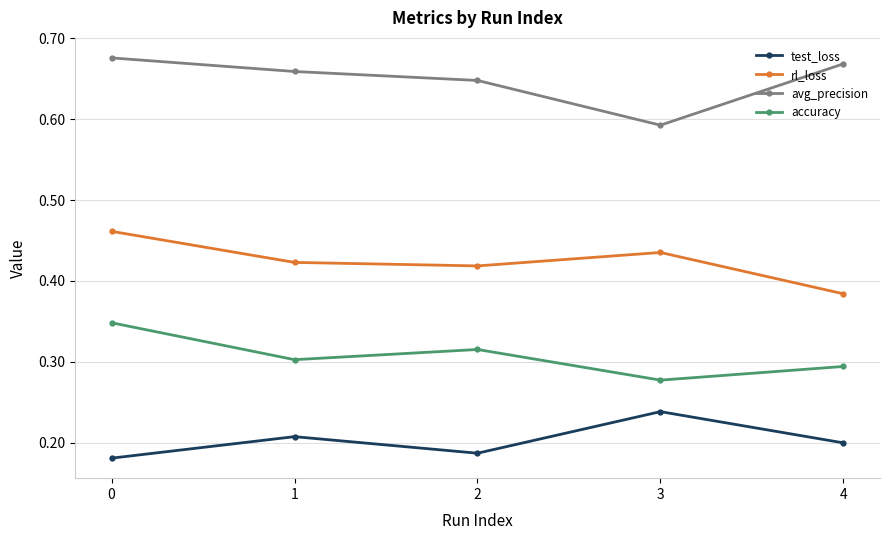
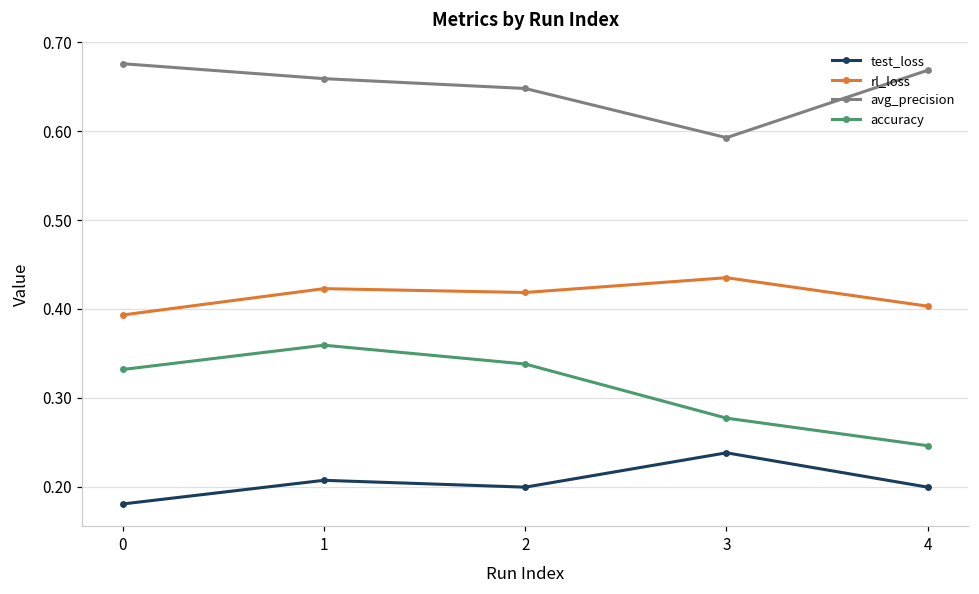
rl_loss, 0: 0.46 -> 0.39
accuracy, 0: 0.35 -> 0.33
accuracy, 1: 0.30 -> 0.36
test_loss, 2: 0.19 -> 0.20
accuracy, 2: 0.32 -> 0.34
rl_loss, 4: 0.38 -> 0.40
accuracy, 4: 0.29 -> 0.25
